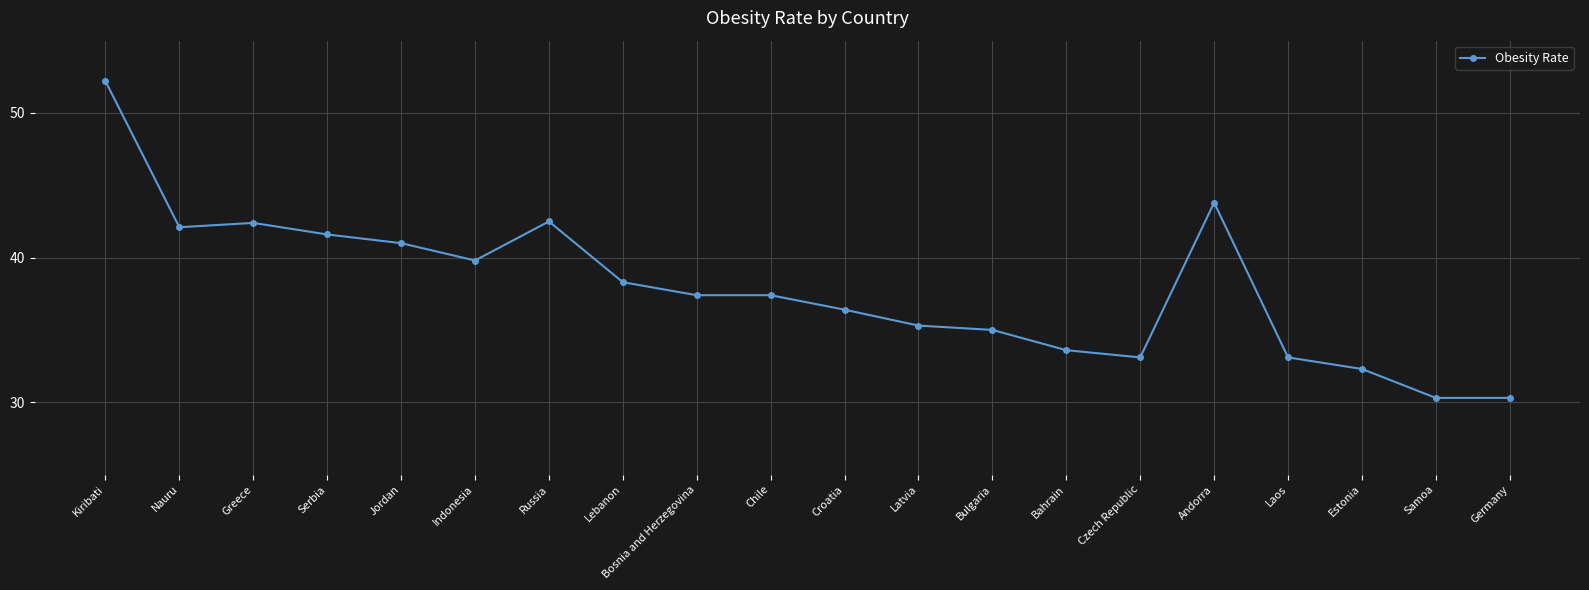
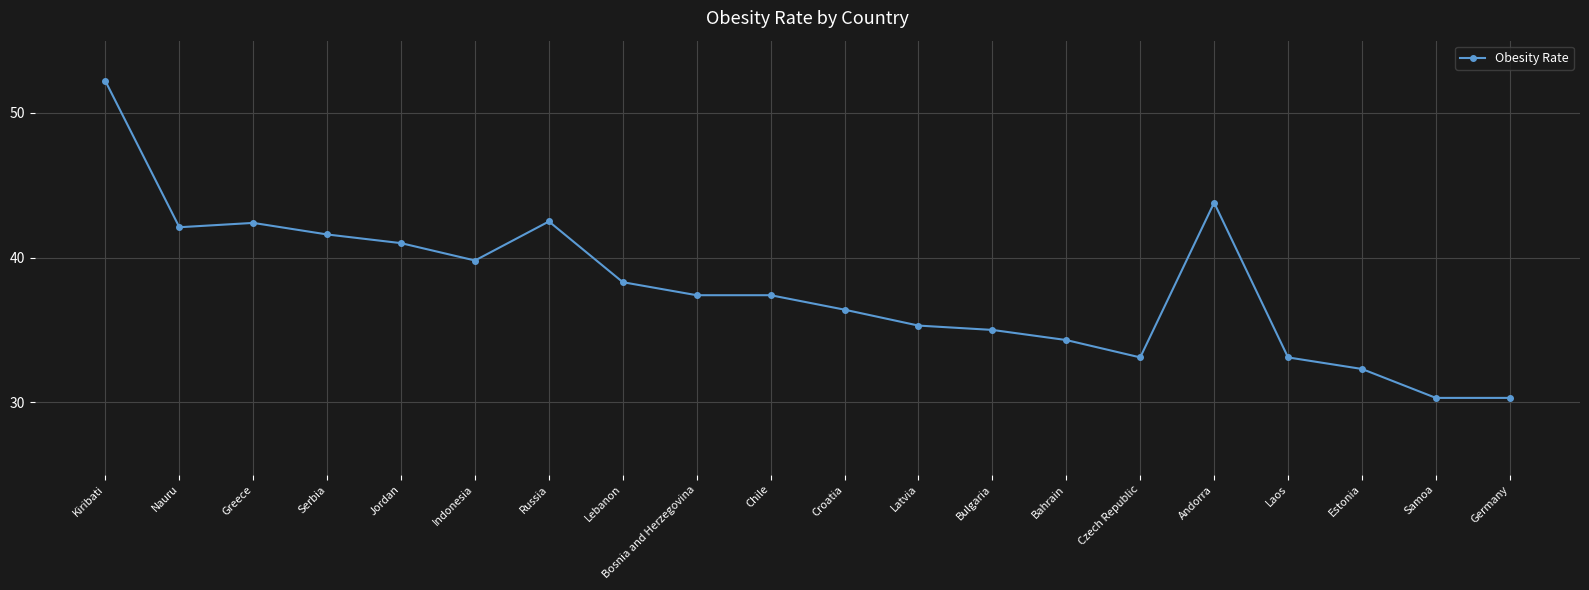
Bahrain: 33.6 -> 34.3
